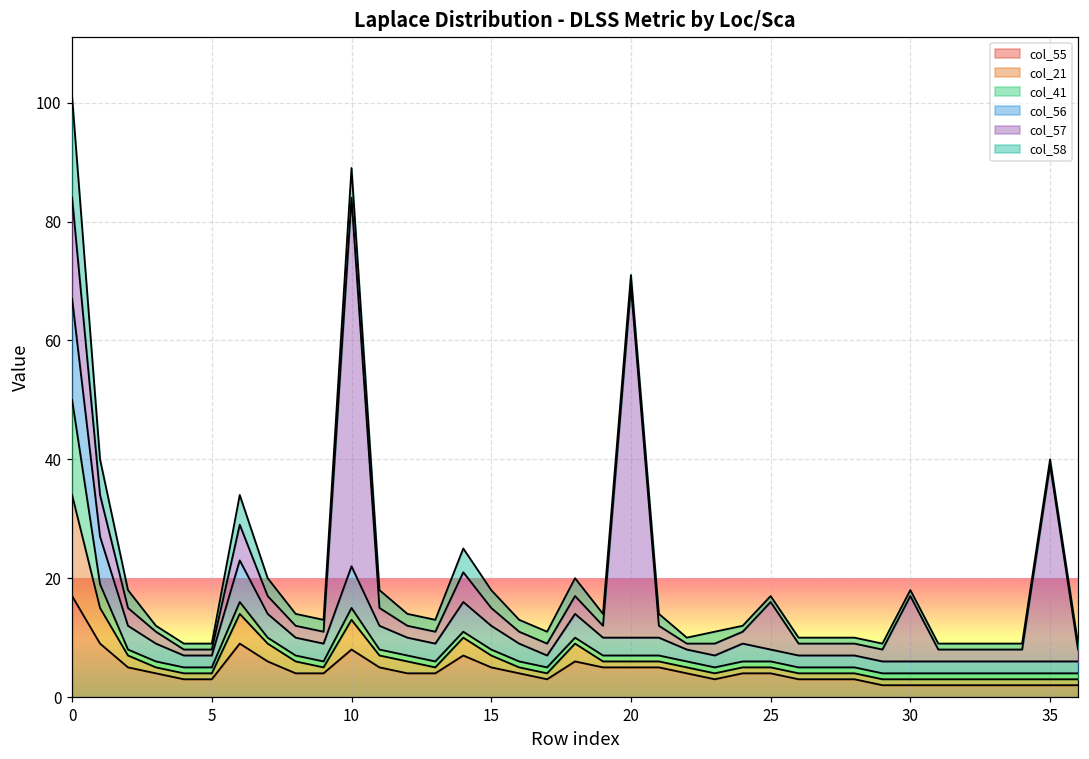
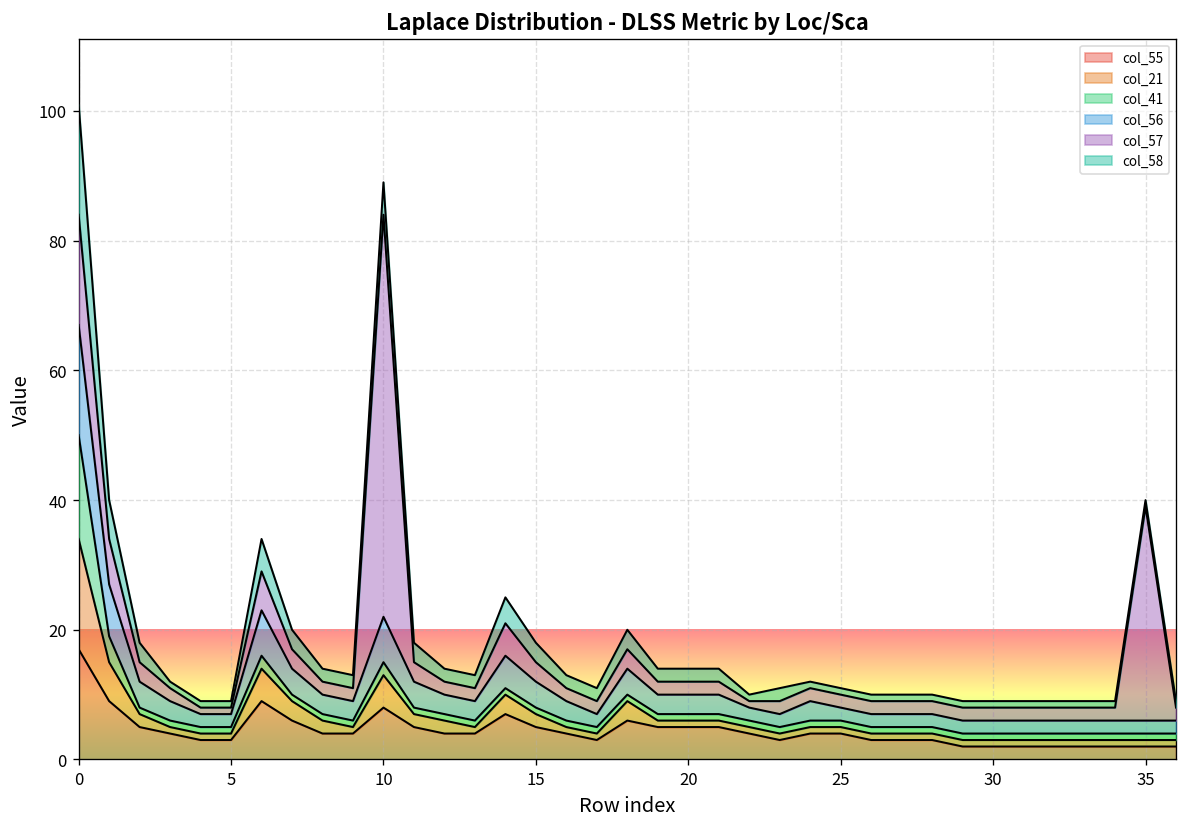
col_57, 20: 59 -> 2
col_57, 25: 8 -> 2
col_57, 30: 11 -> 2
